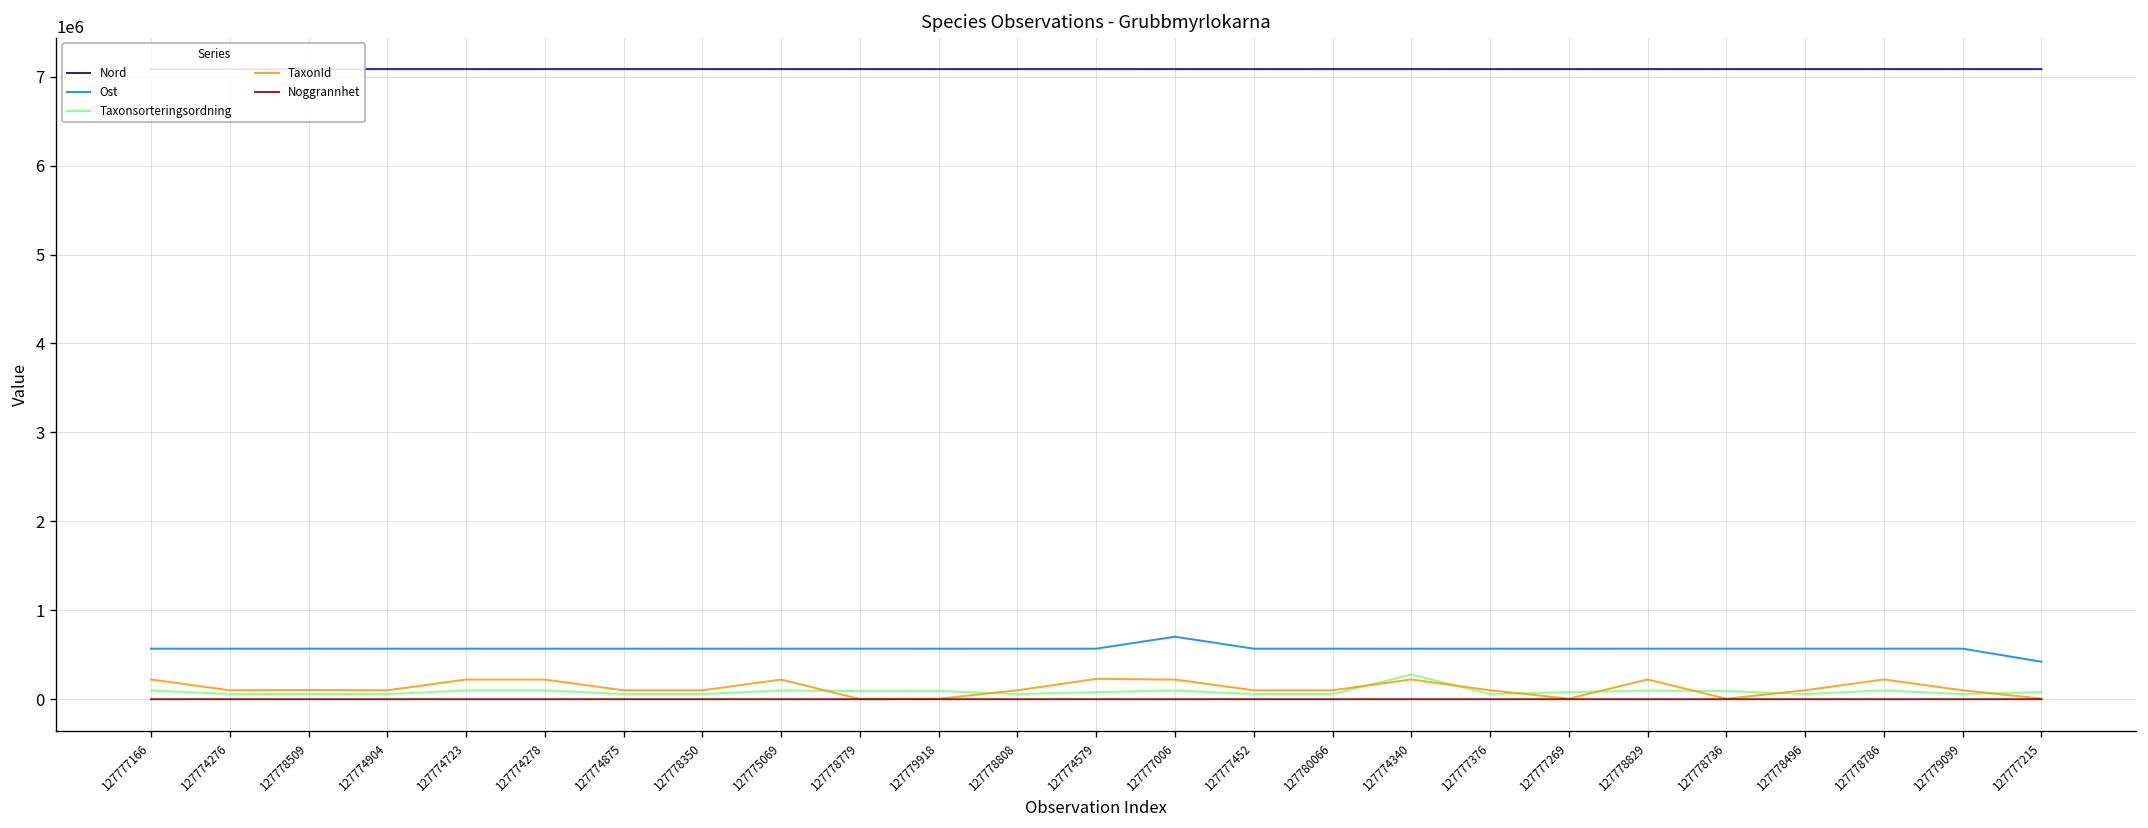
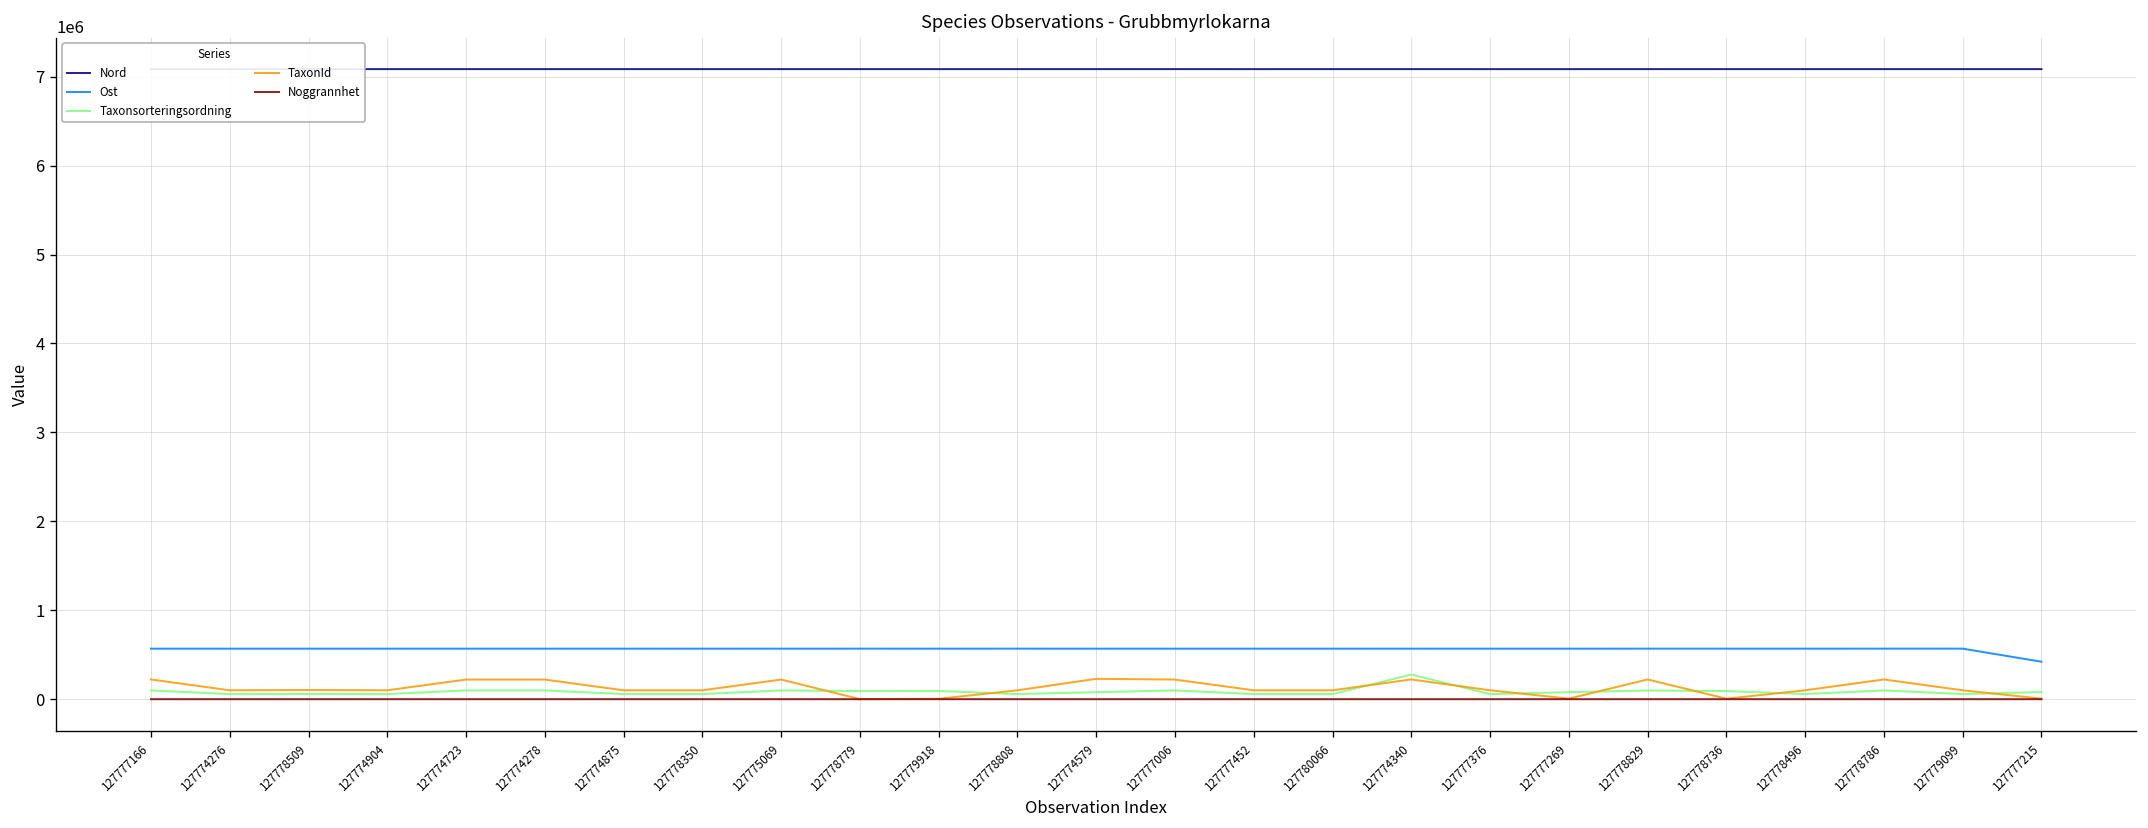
Ost, 127777006: 700000 -> 600000
